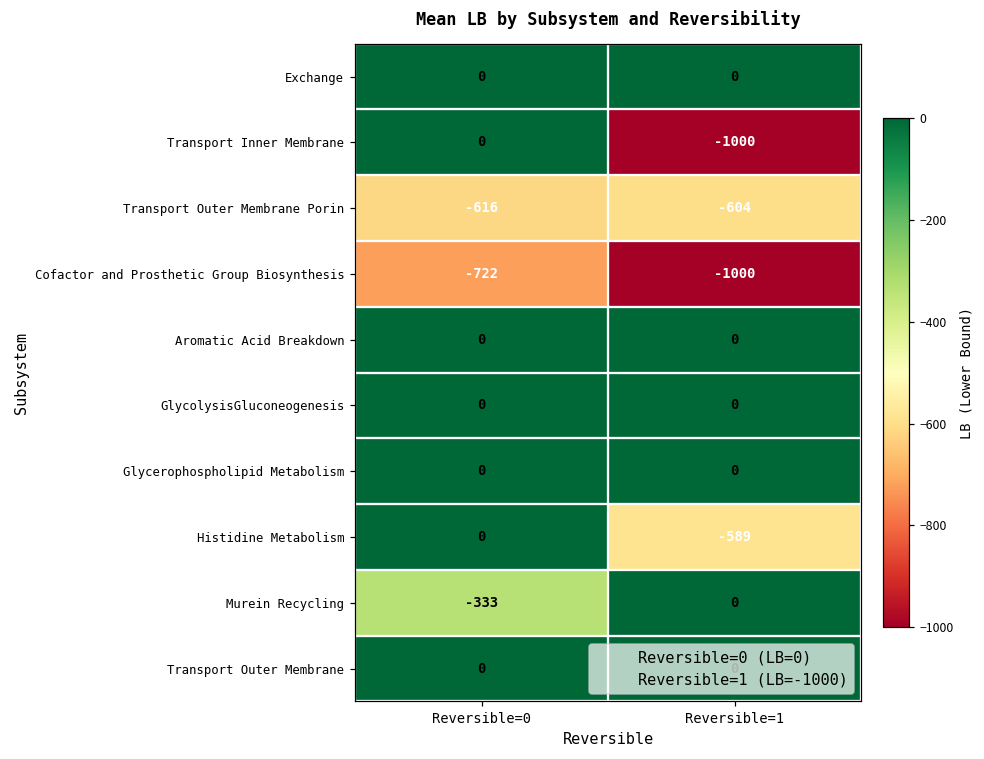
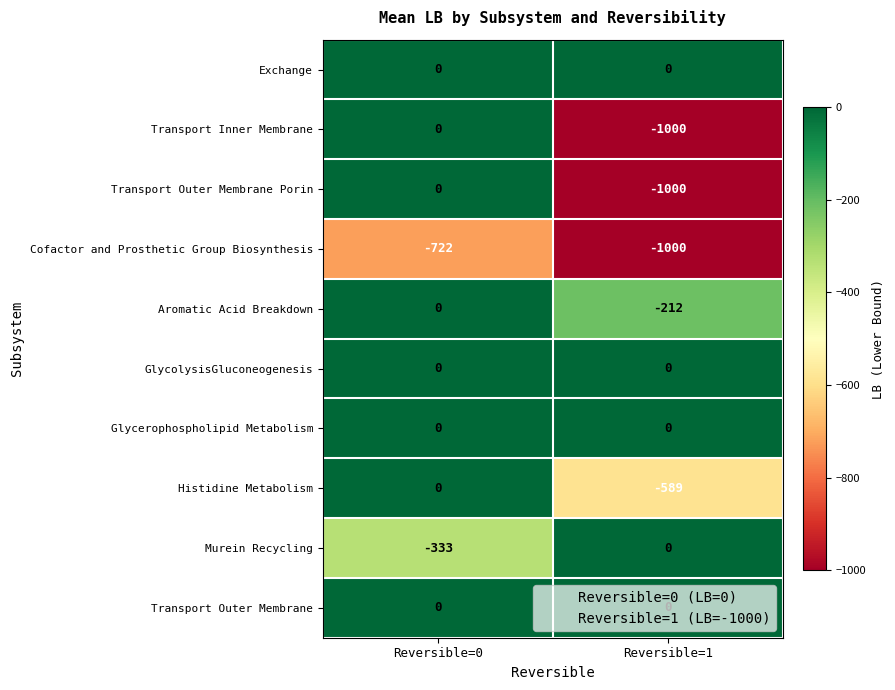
Transport Outer Membrane Porin, Reversible=0: -616 -> 0
Transport Outer Membrane Porin, Reversible=1: -604 -> -1000
Aromatic Acid Breakdown, Reversible=1: 0 -> -212
